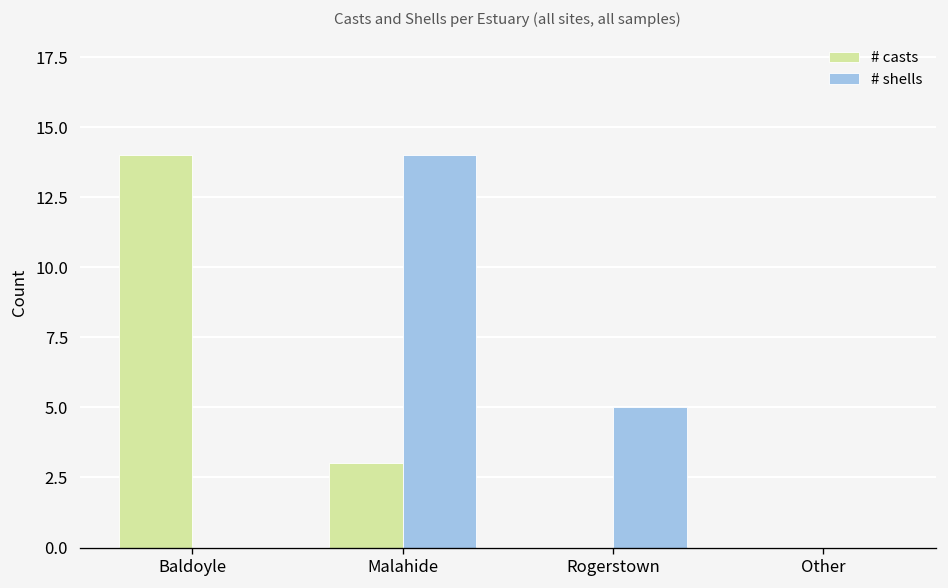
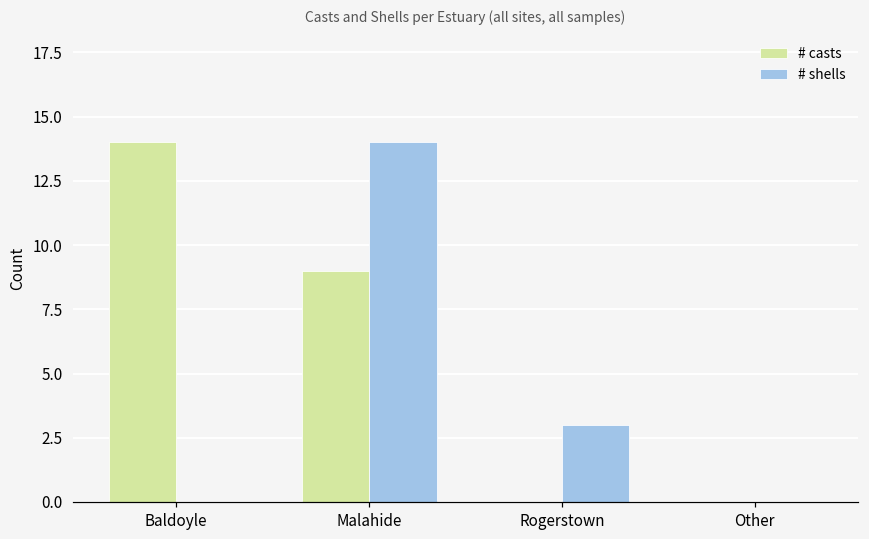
# casts, Malahide: 3 -> 9
# shells, Rogerstown: 5 -> 3
